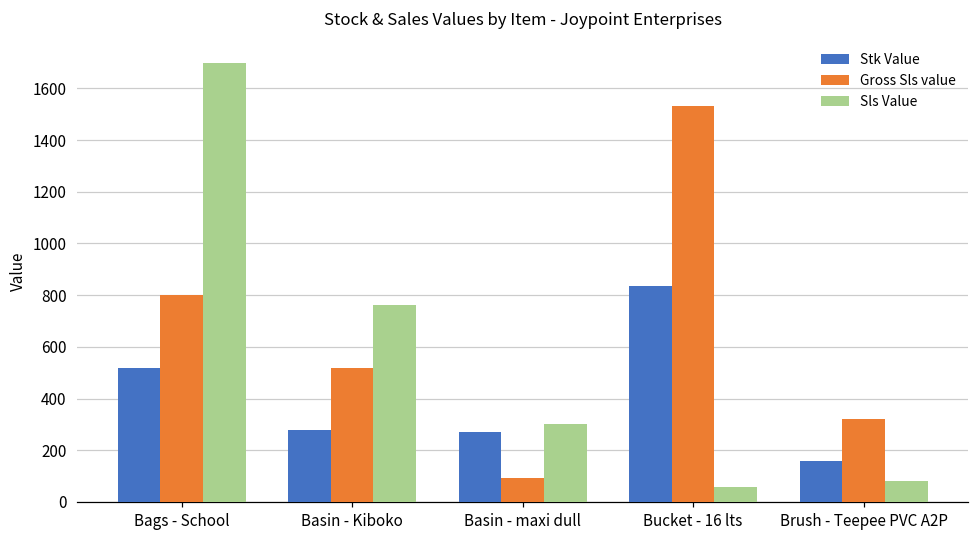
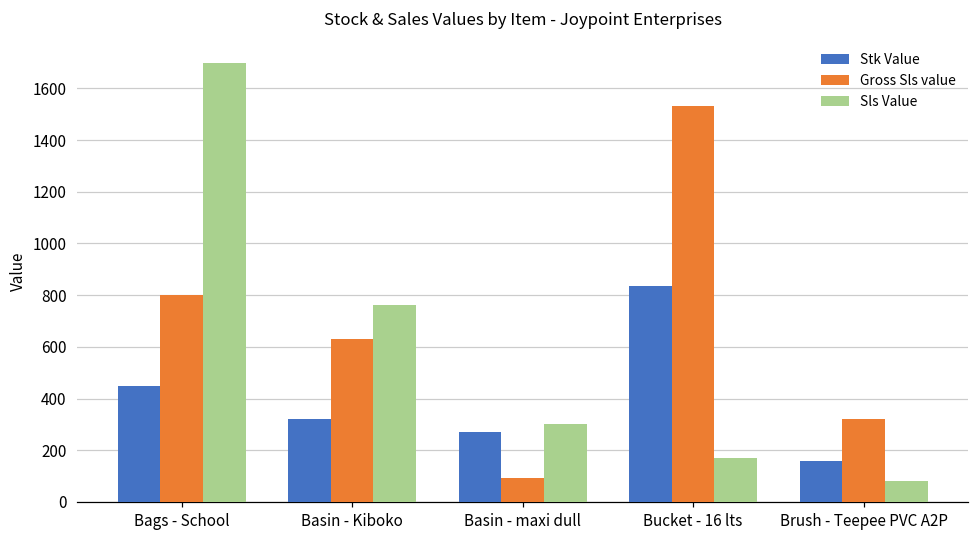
Stk Value, Bags - School: 520 -> 450
Stk Value, Basin - Kiboko: 280 -> 320
Gross Sls value, Basin - Kiboko: 520 -> 630
Sls Value, Bucket - 16 lts: 60 -> 170
